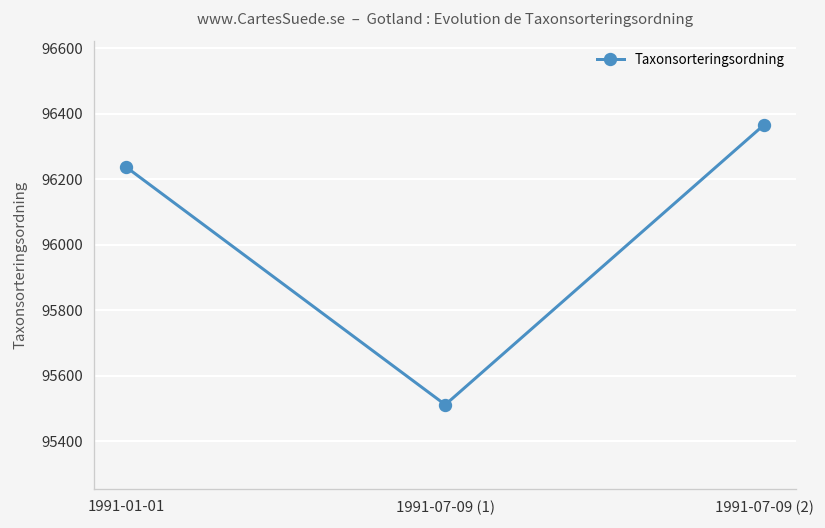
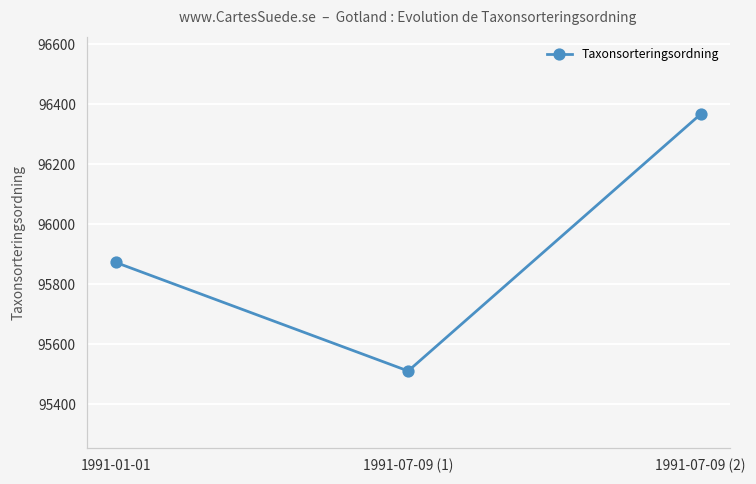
1991-01-01: 96240 -> 95870
